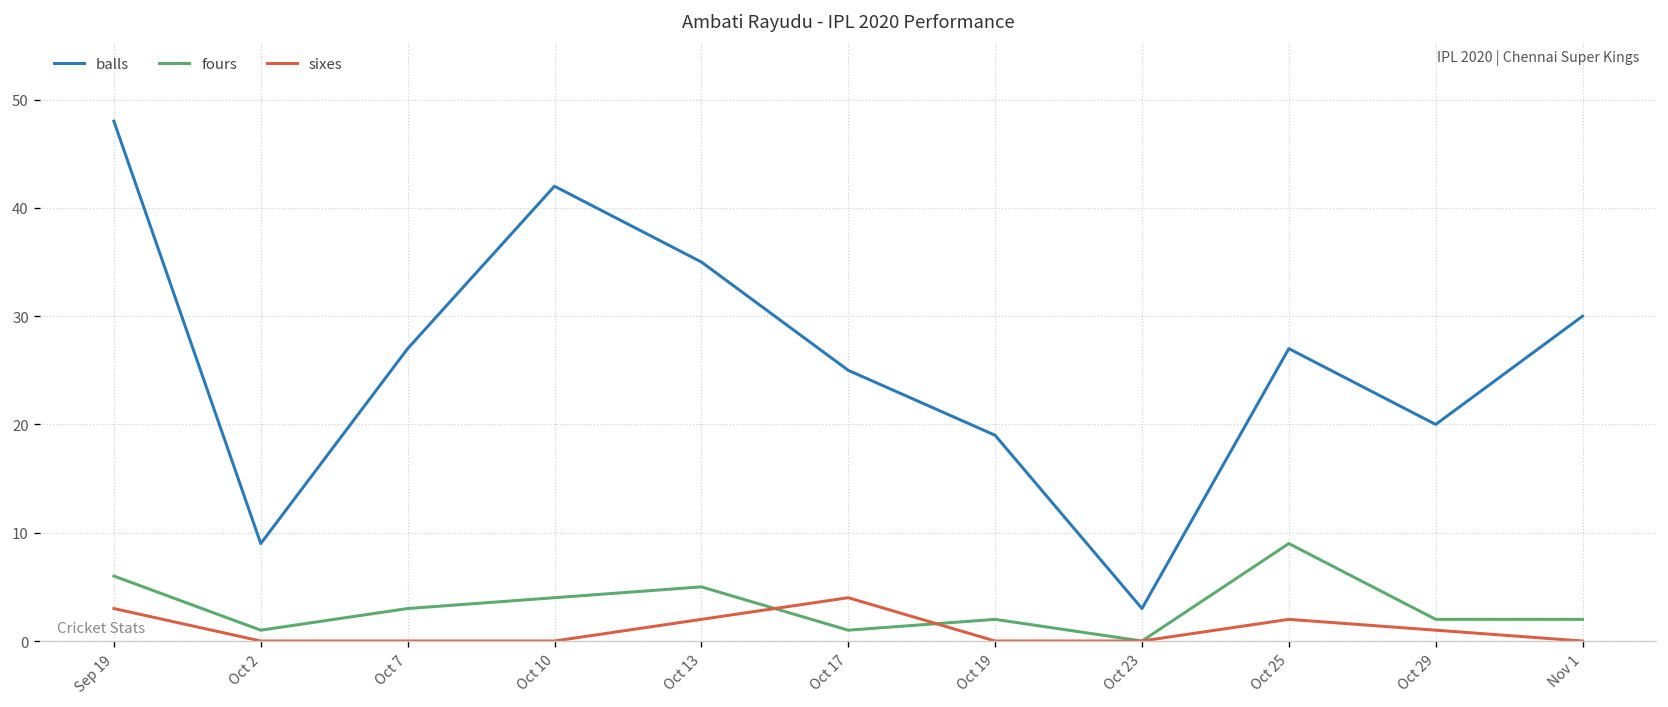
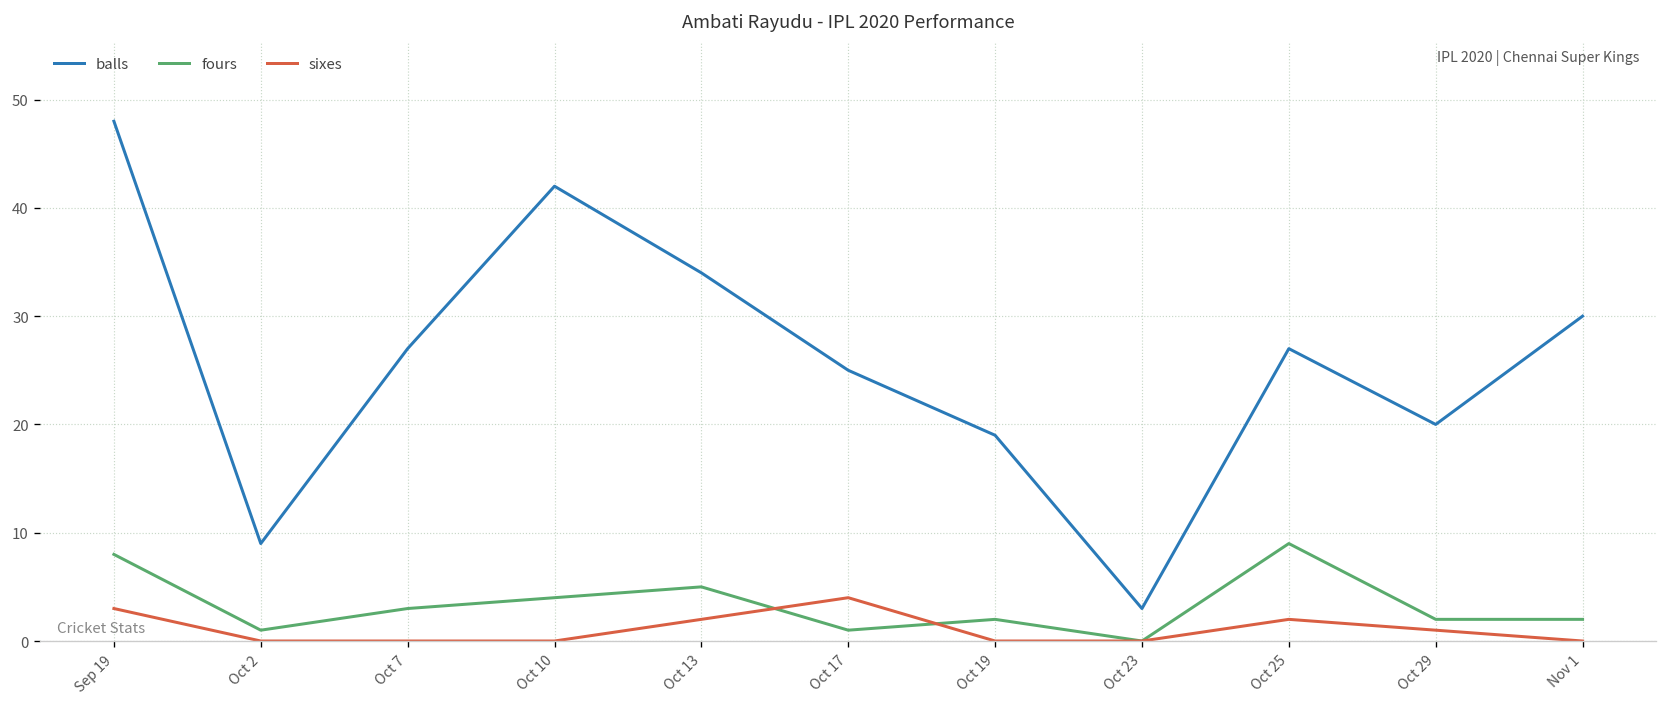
fours, Sep 19: 6 -> 8
balls, Oct 13: 35 -> 34
